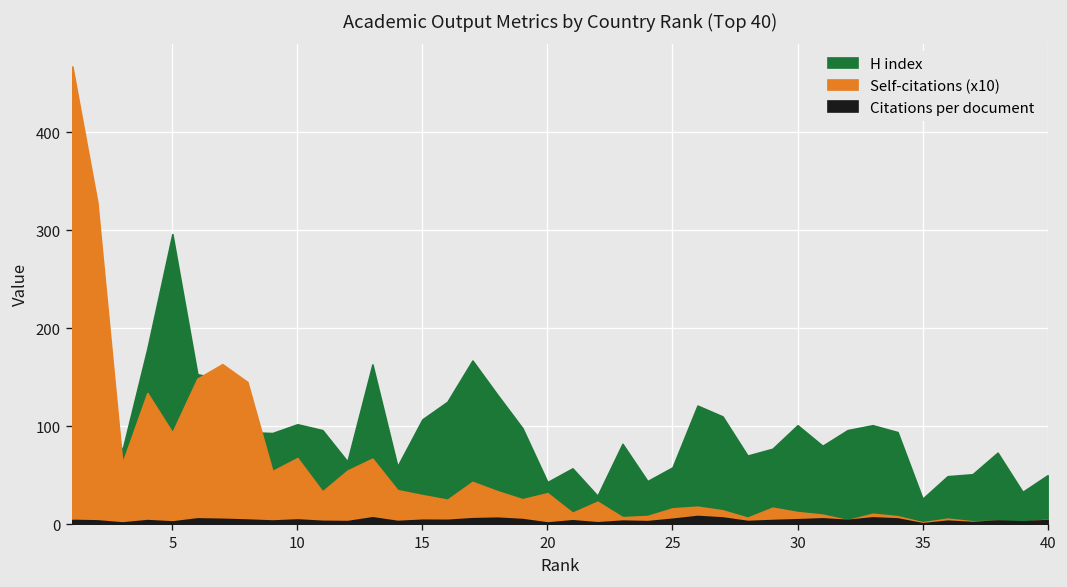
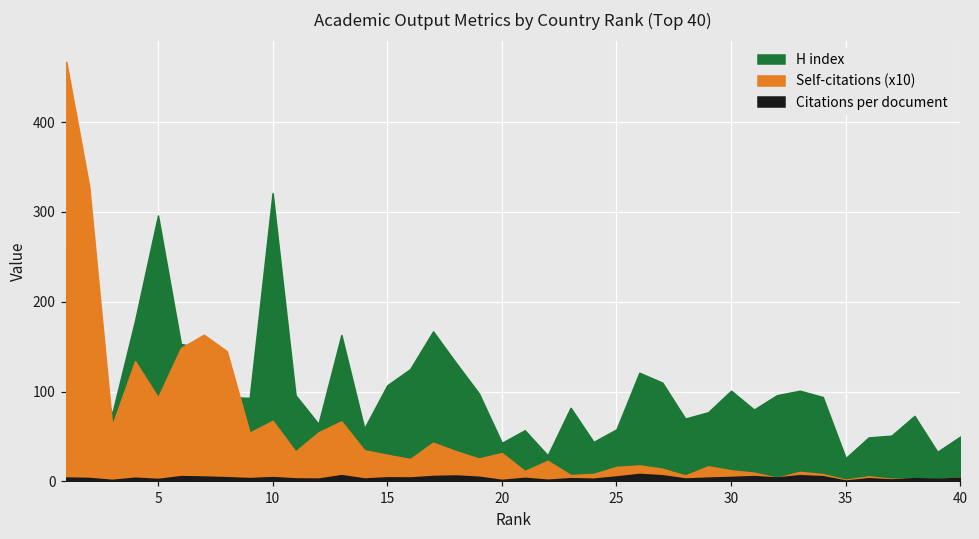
H index, 10: 100 -> 320
